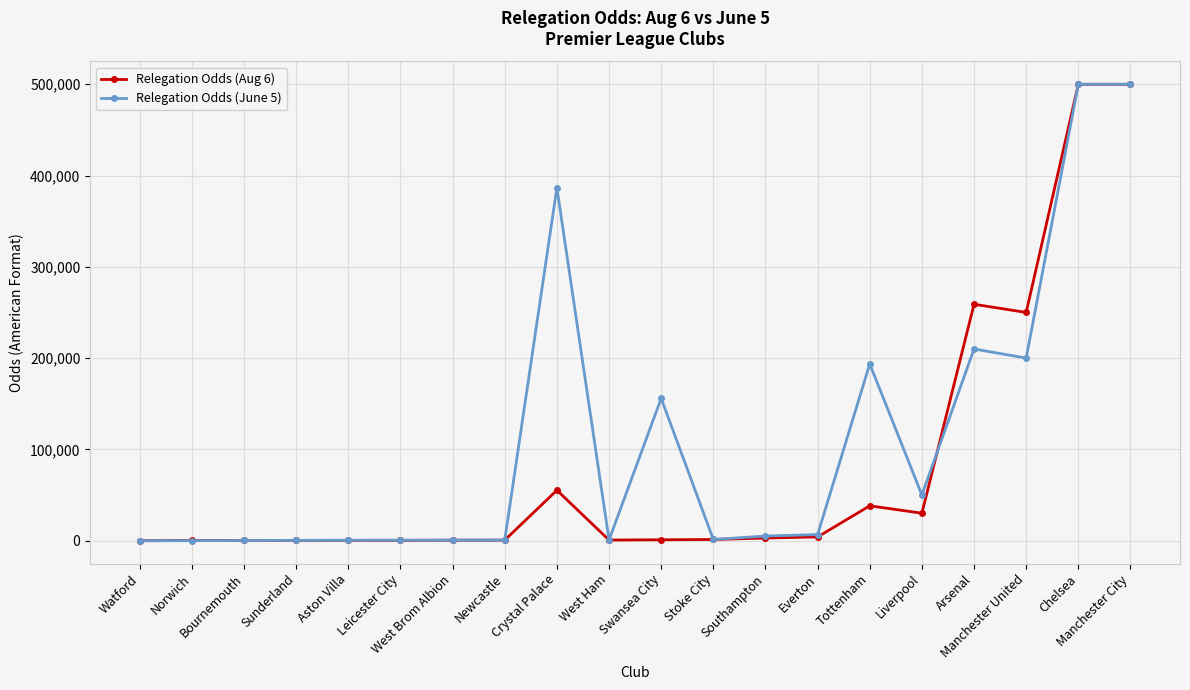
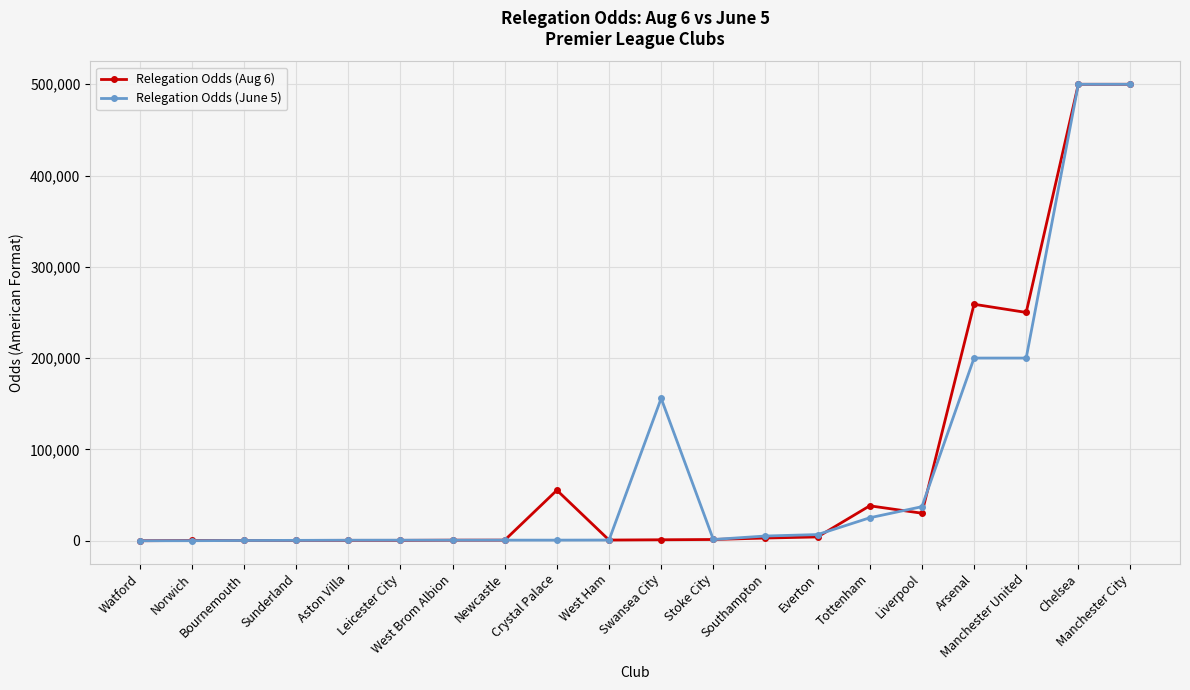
Relegation Odds (June 5), Crystal Palace: 390,000 -> 0
Relegation Odds (June 5), Tottenham: 190,000 -> 30,000
Relegation Odds (June 5), Liverpool: 50,000 -> 40,000
Relegation Odds (June 5), Arsenal: 210,000 -> 200,000
